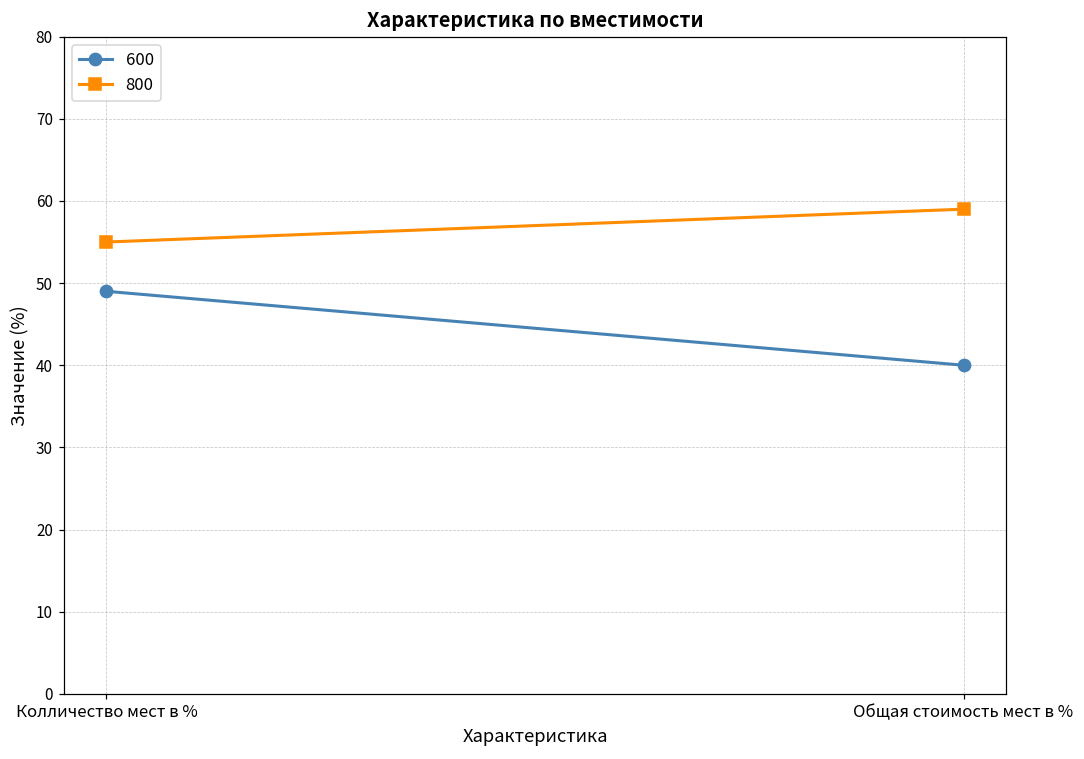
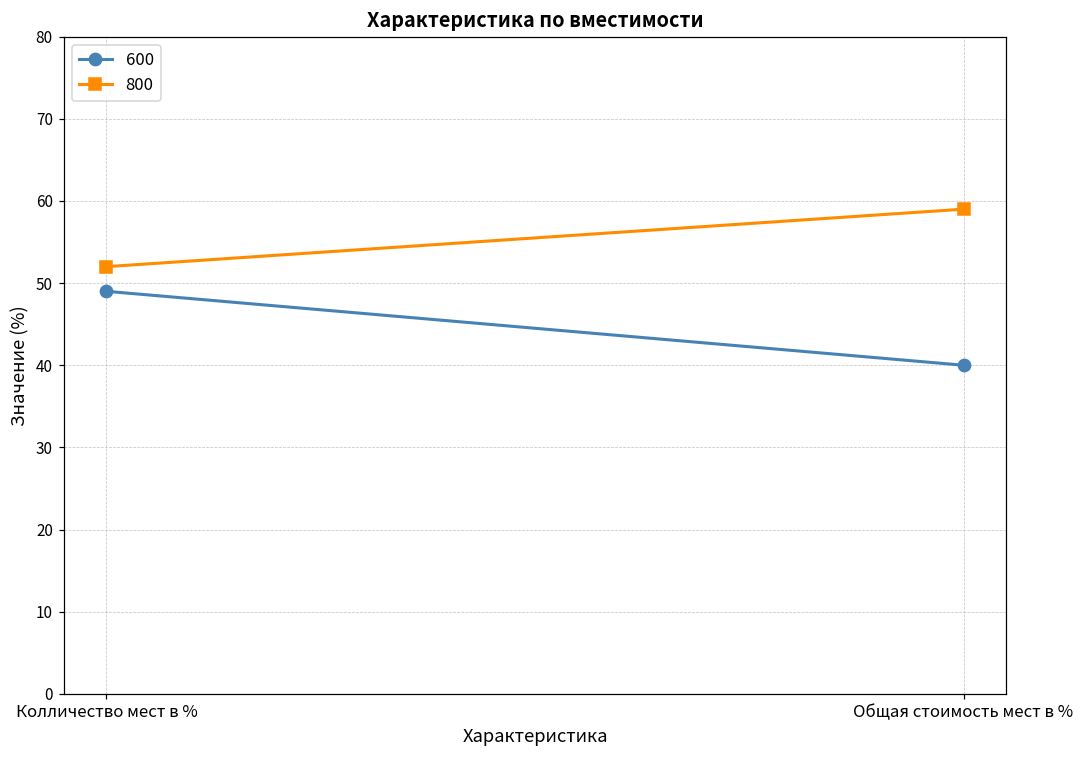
800, Колличество мест в %: 55 -> 52
